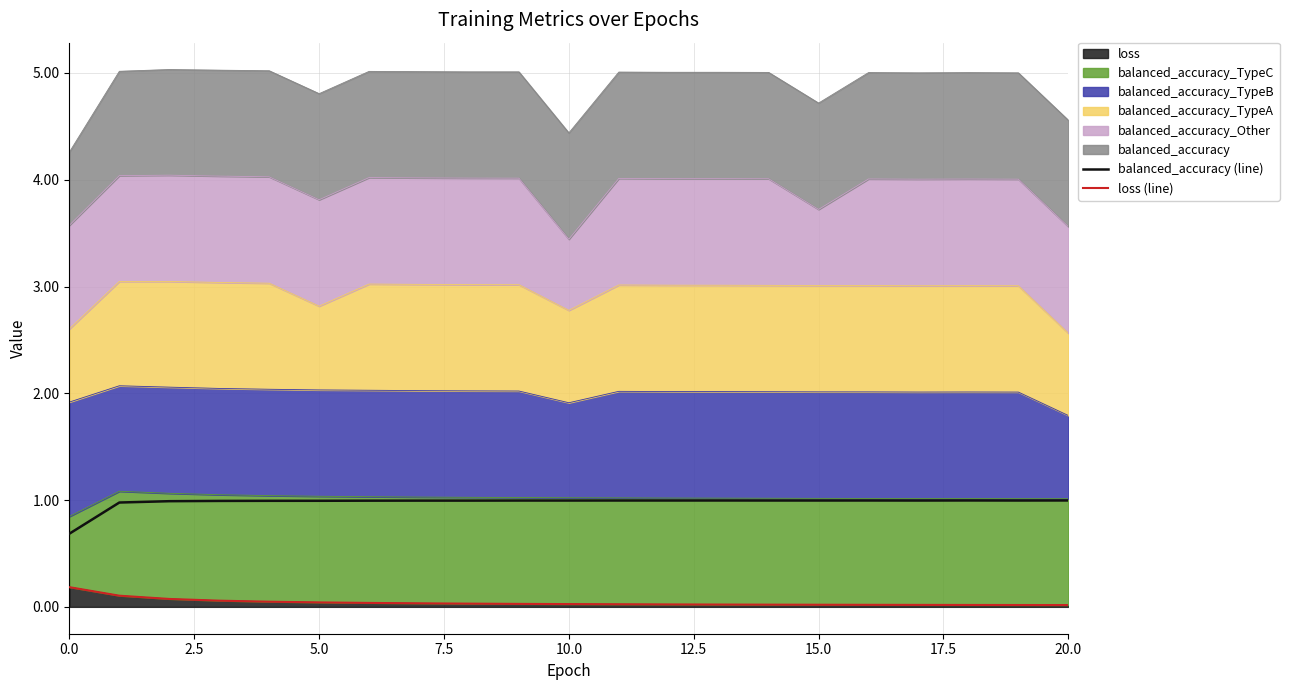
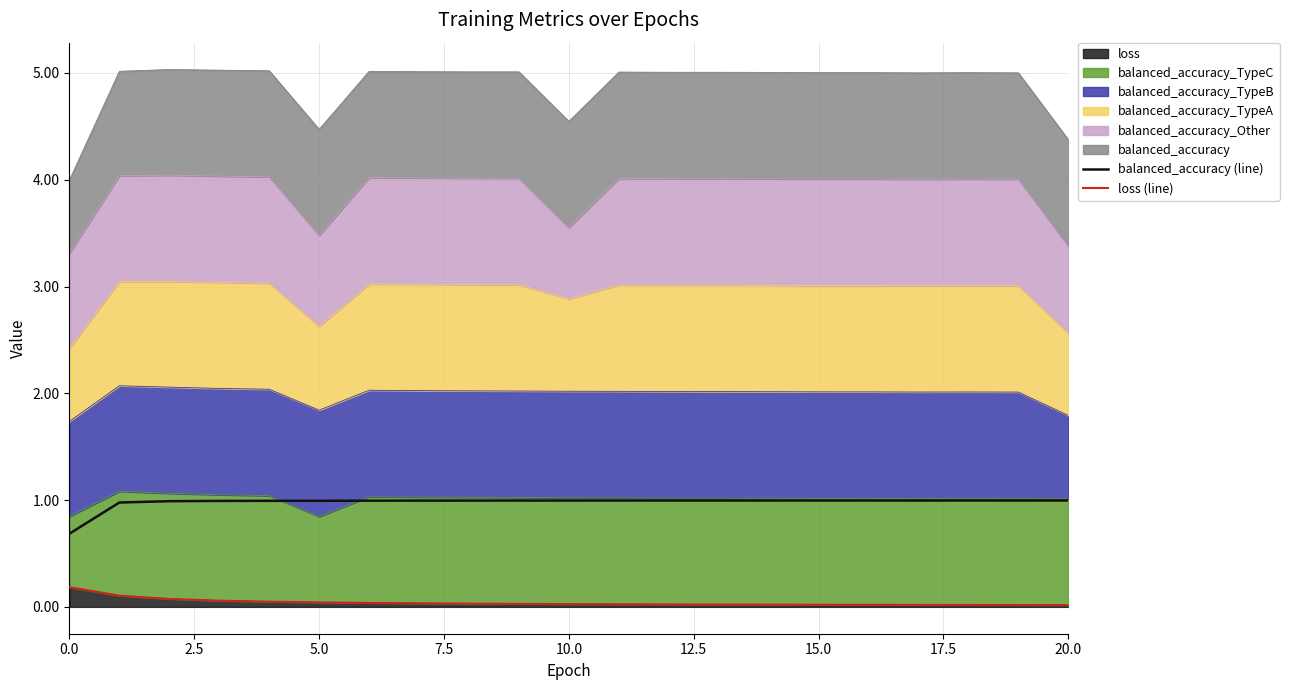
balanced_accuracy_TypeB, 0.0: 1.07 -> 0.89
balanced_accuracy_Other, 0.0: 0.97 -> 0.89
balanced_accuracy_TypeC, 5.0: 0.99 -> 0.80
balanced_accuracy_Other, 5.0: 1.00 -> 0.85
balanced_accuracy_TypeB, 10.0: 0.89 -> 1.00
balanced_accuracy_Other, 15.0: 0.71 -> 1.00
balanced_accuracy_Other, 20.0: 1.00 -> 0.82
